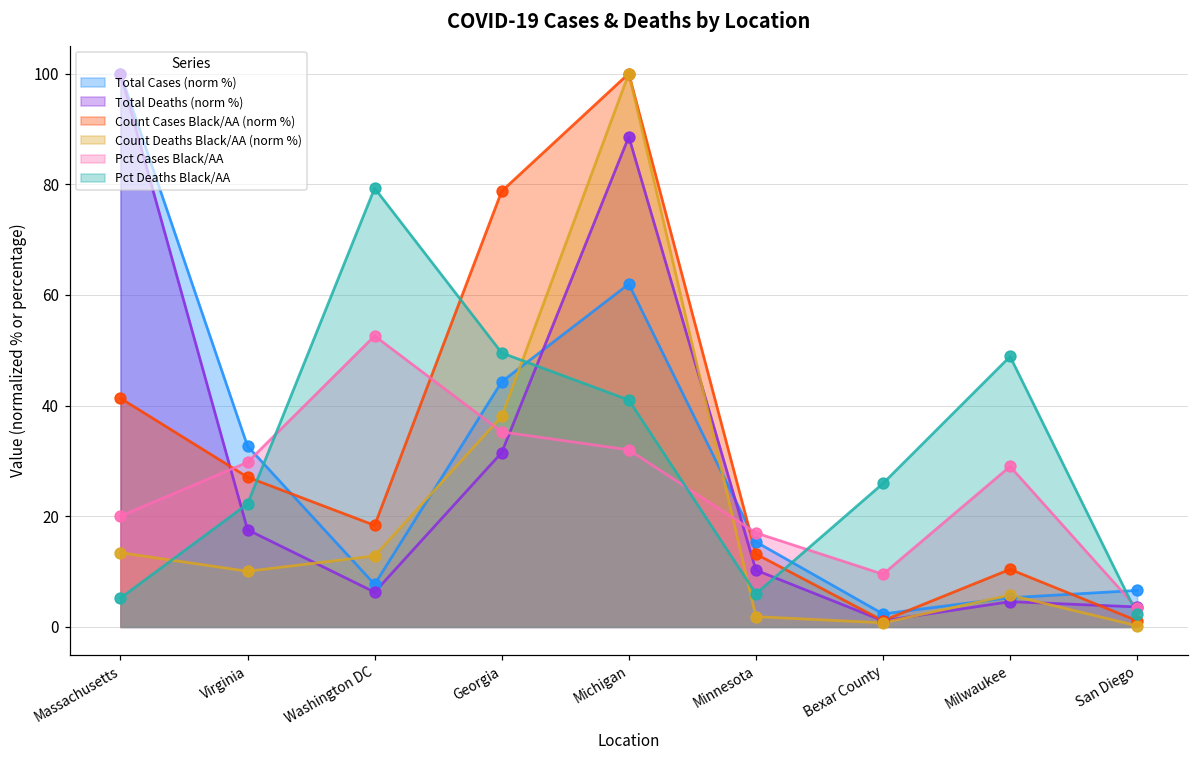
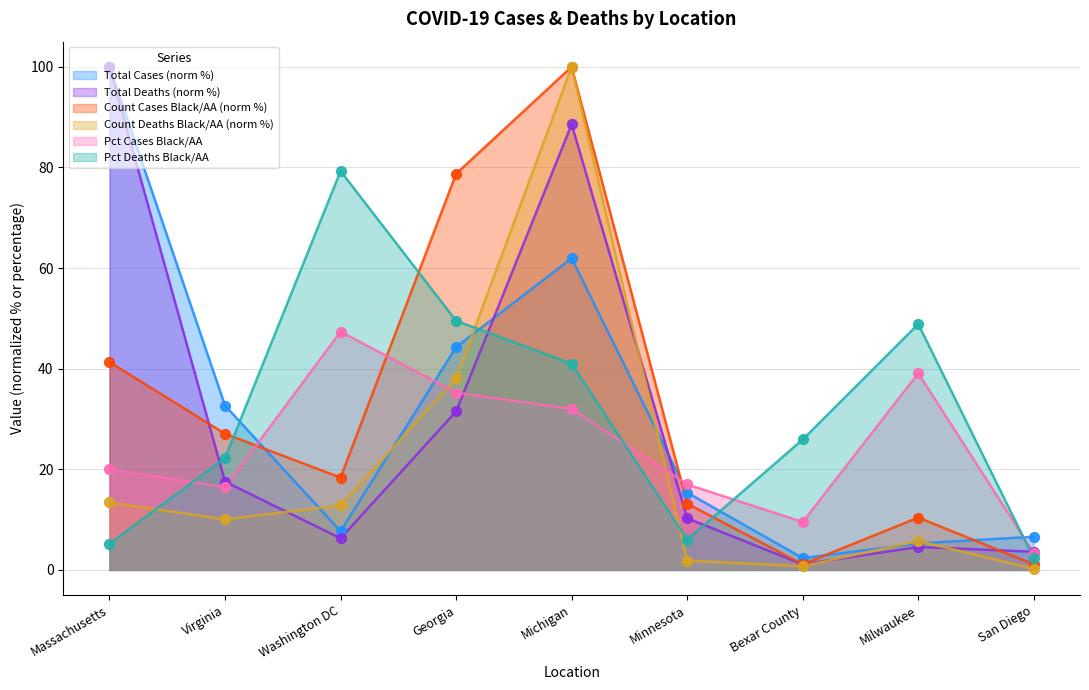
Pct Cases Black/AA, Virginia: 30 -> 16
Pct Cases Black/AA, Washington DC: 53 -> 47
Pct Cases Black/AA, Milwaukee: 29 -> 39
